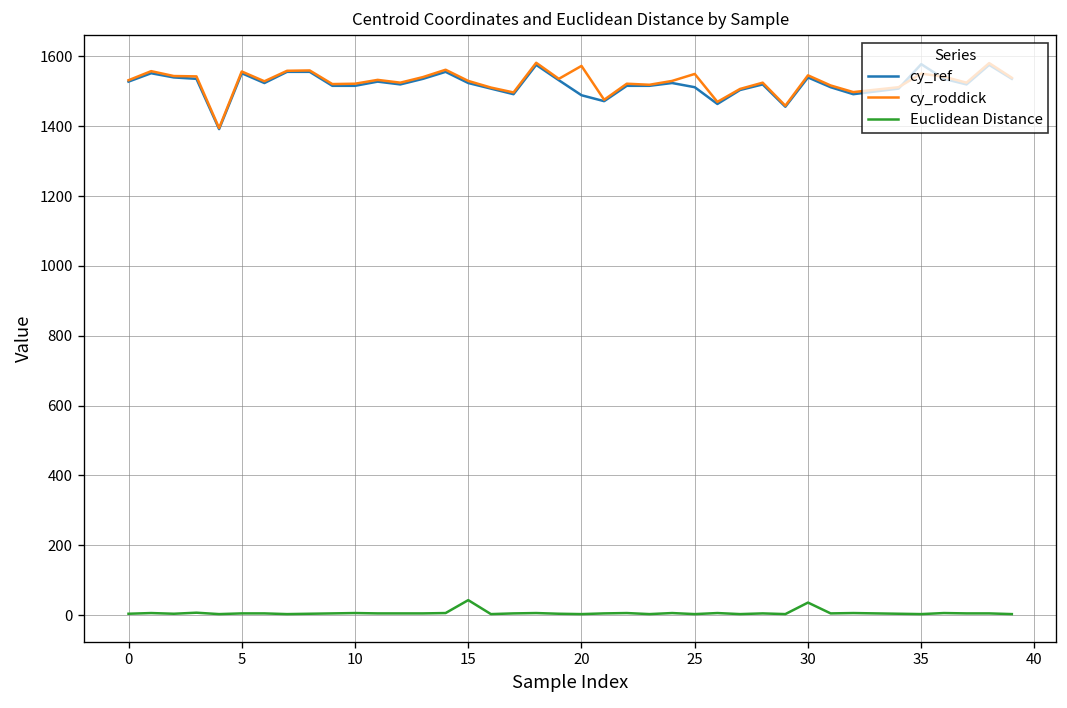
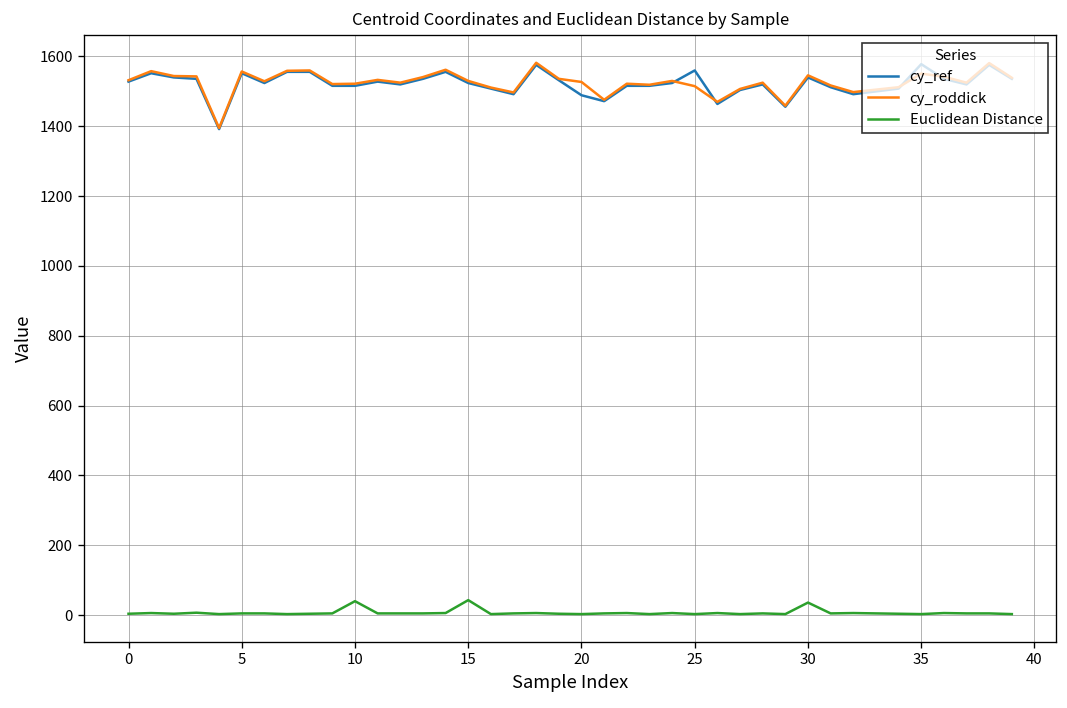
Euclidean Distance, 10: 10 -> 40
cy_roddick, 20: 1570 -> 1530
cy_ref, 25: 1510 -> 1560
cy_roddick, 25: 1550 -> 1520
